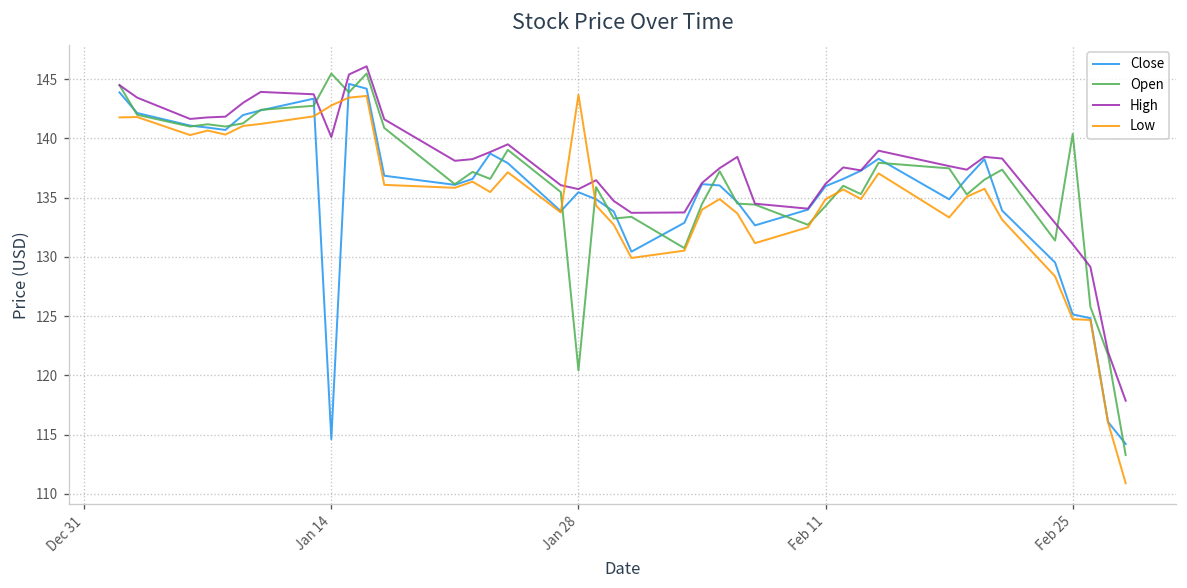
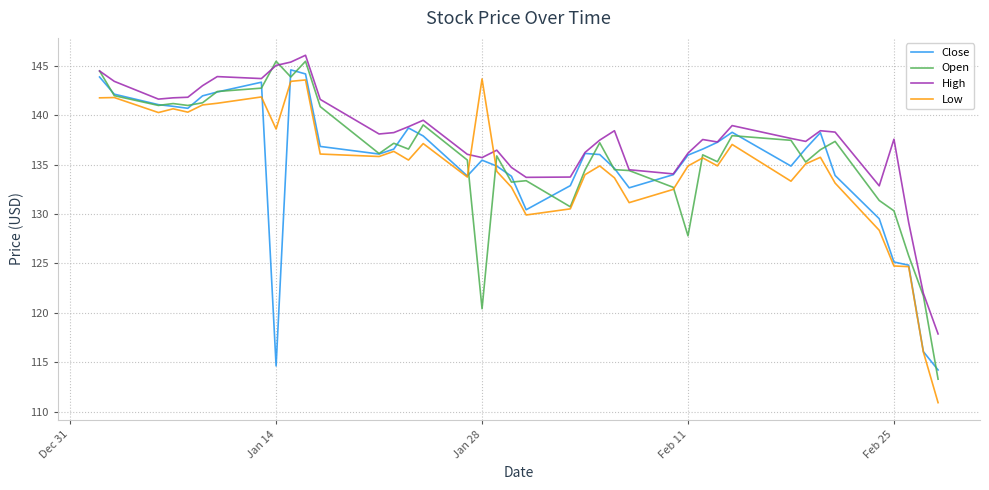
High, Jan 14: 140 -> 145
Low, Jan 14: 143 -> 139
Open, Feb 11: 134 -> 128
Open, Feb 25: 140 -> 130
High, Feb 25: 131 -> 138
